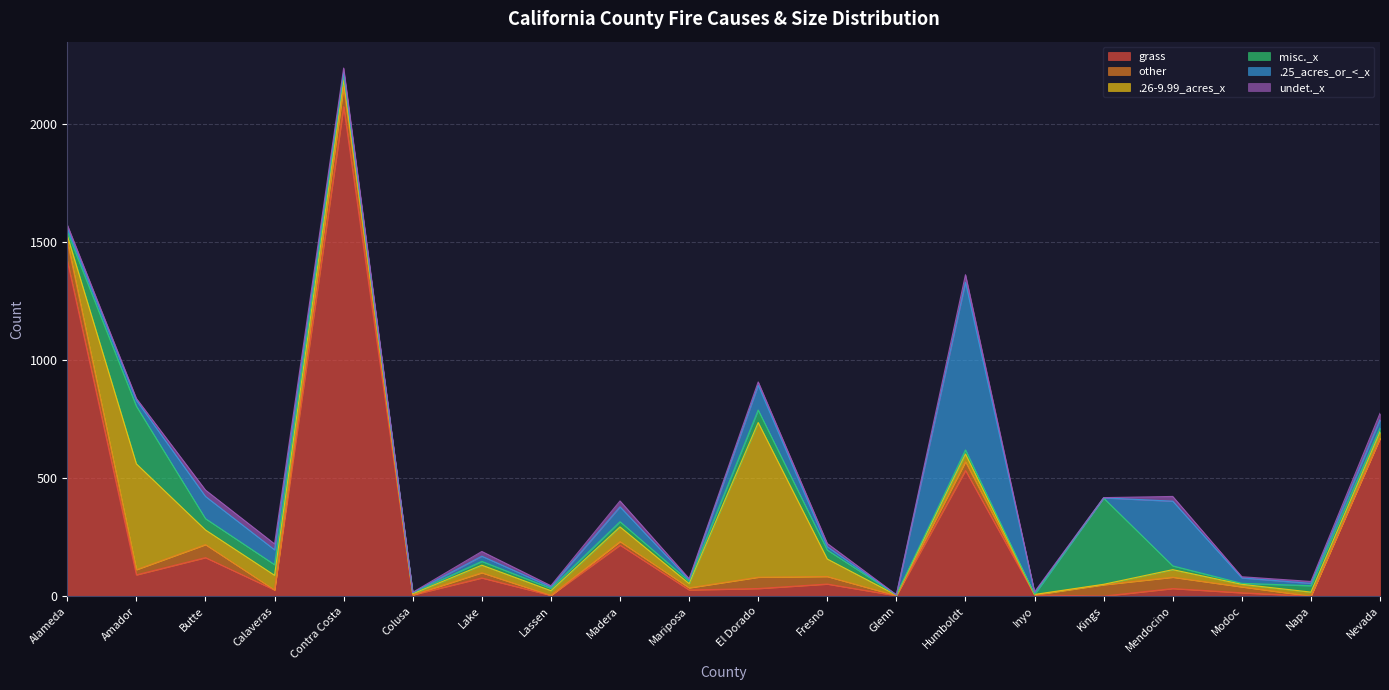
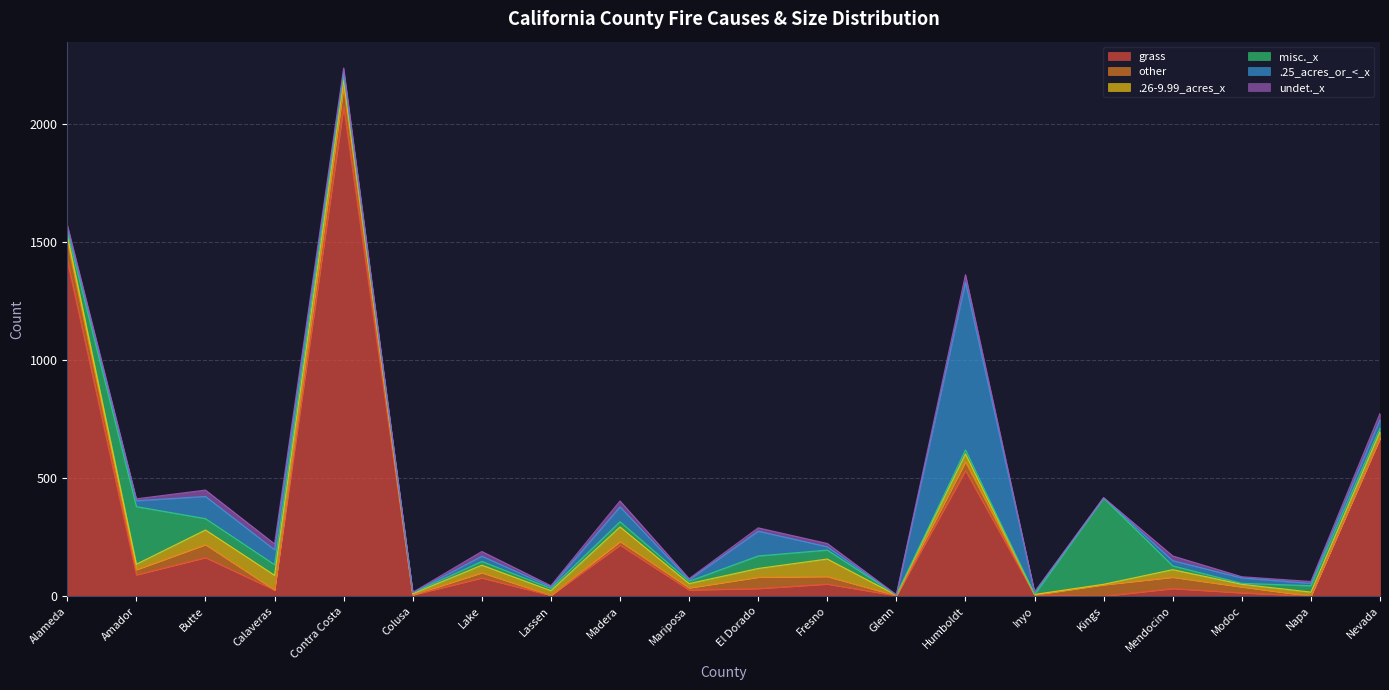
.26-9.99_acres_x, Amador: 450 -> 20
.26-9.99_acres_x, El Dorado: 660 -> 40
.25_acres_or_<_x, Mendocino: 270 -> 20
